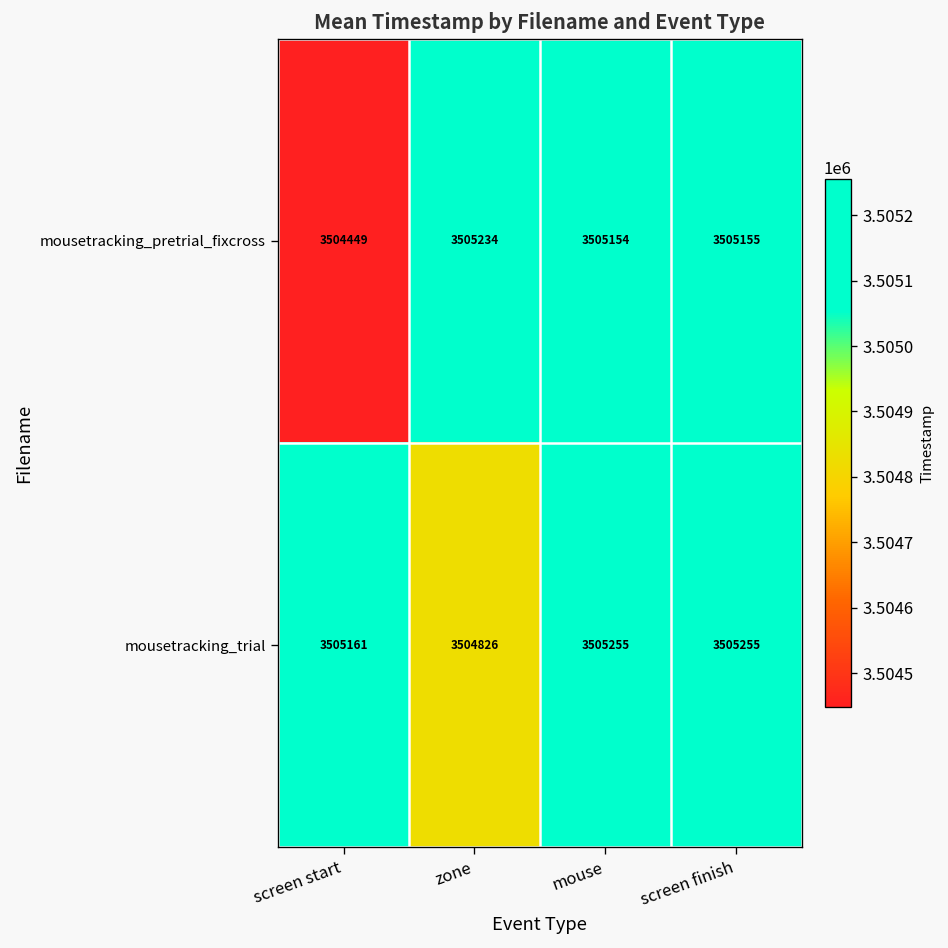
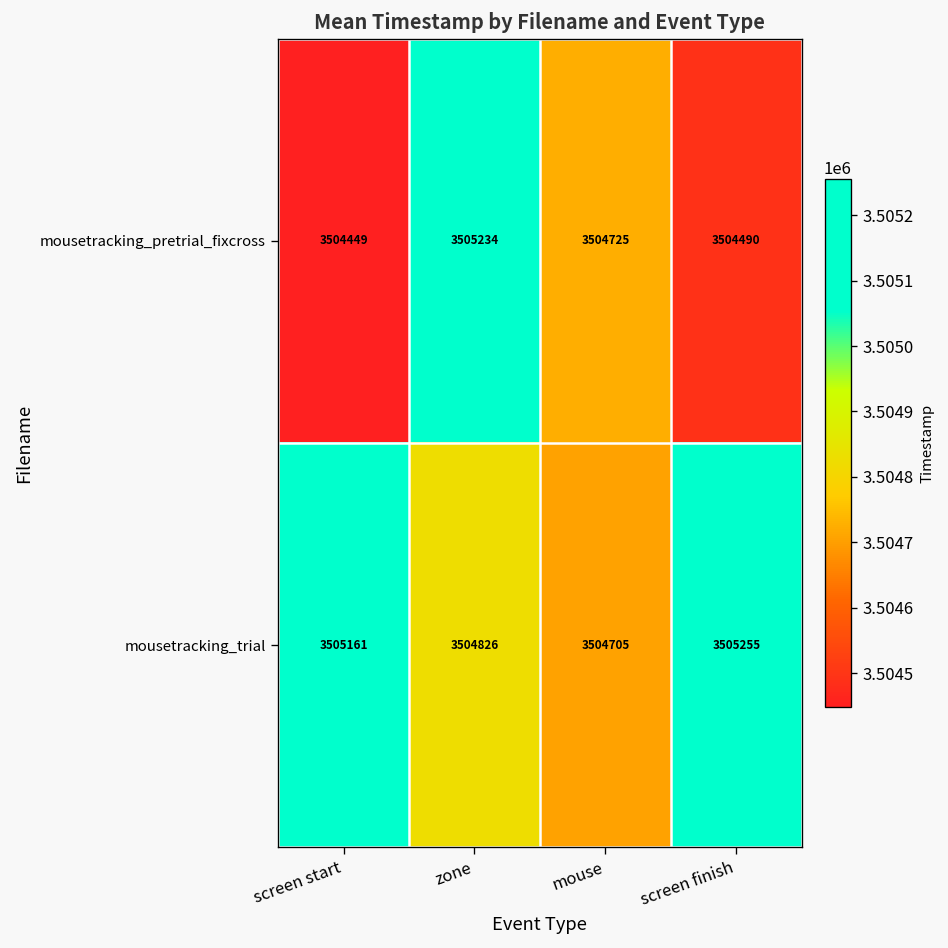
mousetracking_pretrial_fixcross, mouse: 3505154 -> 3504725
mousetracking_pretrial_fixcross, screen finish: 3505155 -> 3504490
mousetracking_trial, mouse: 3505255 -> 3504705
